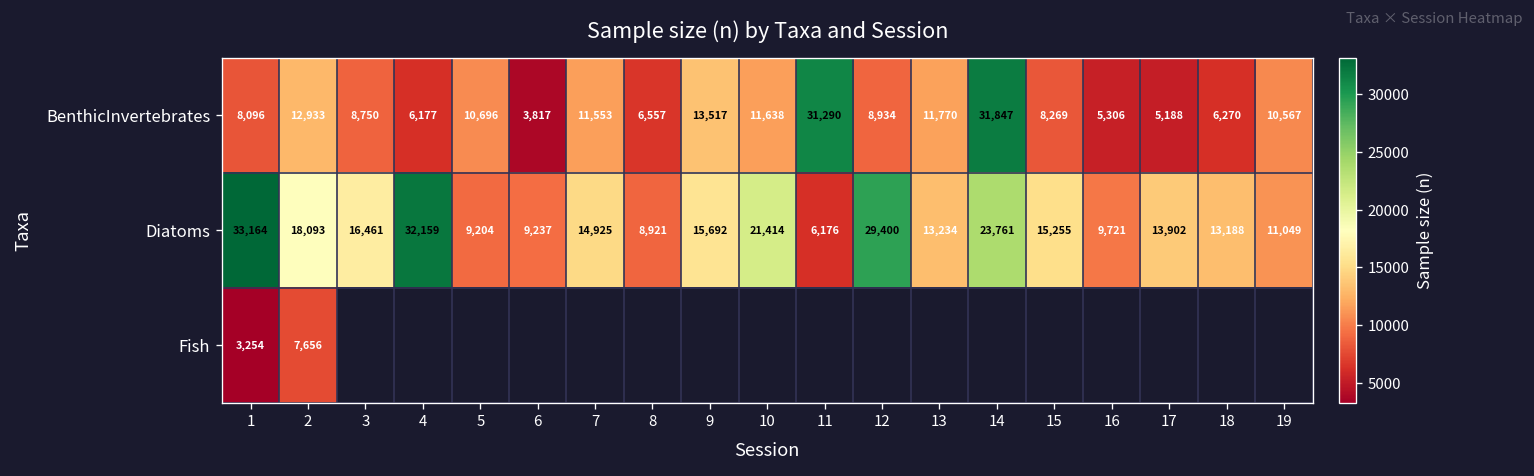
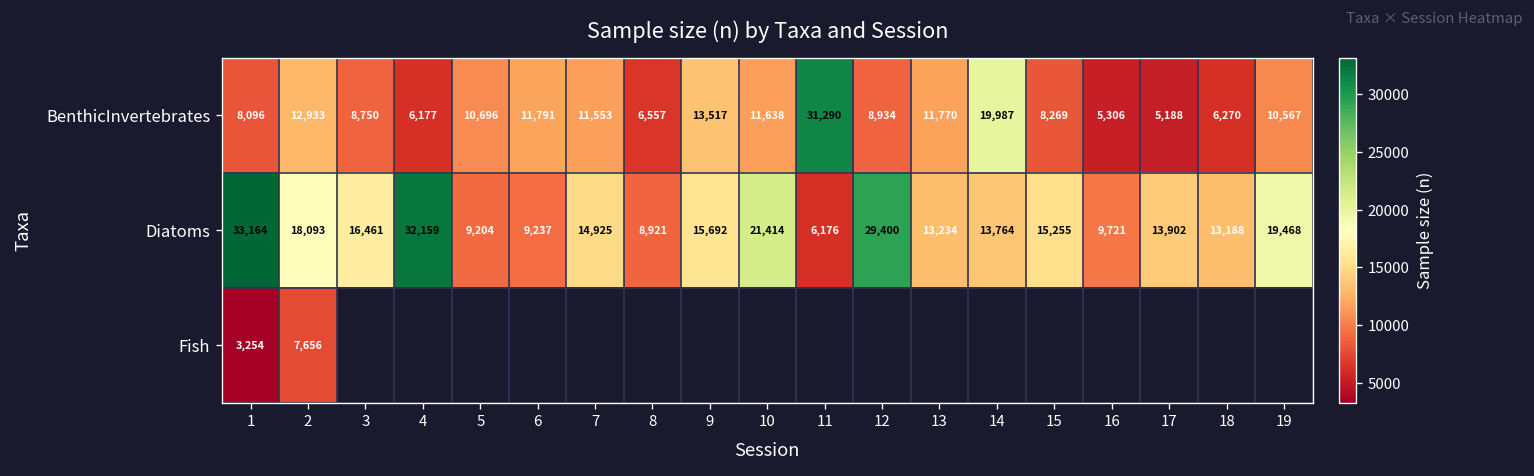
BenthicInvertebrates, 6: 3,817 -> 11,791
BenthicInvertebrates, 14: 31,847 -> 19,987
Diatoms, 14: 23,761 -> 13,764
Diatoms, 19: 11,049 -> 19,468
